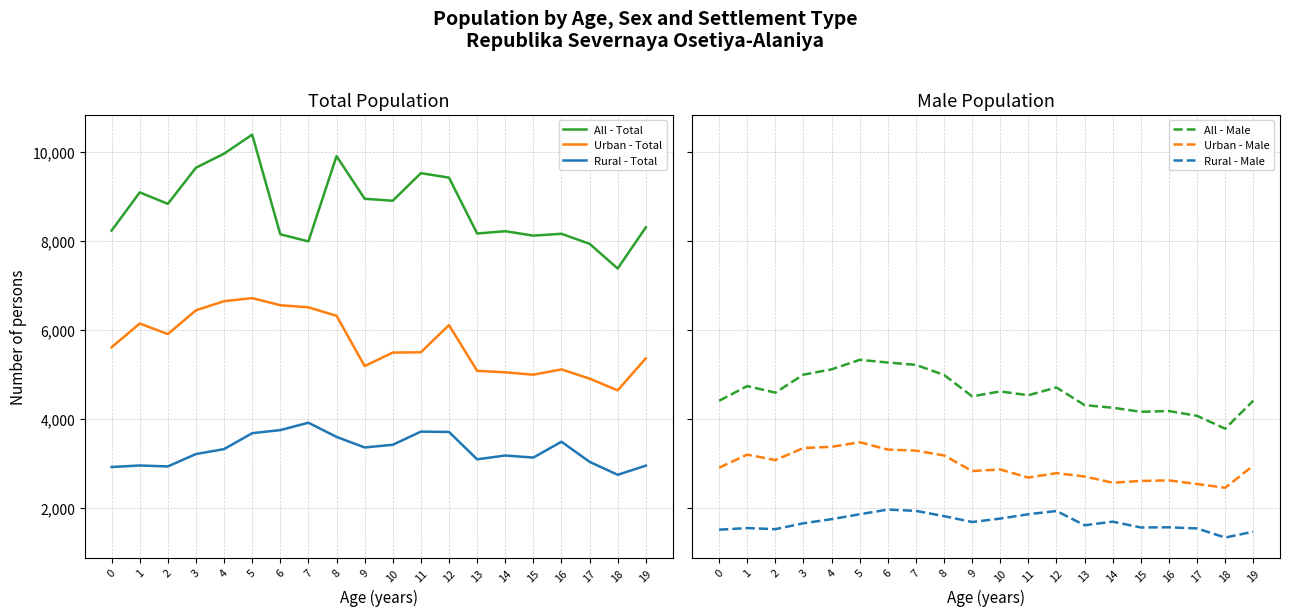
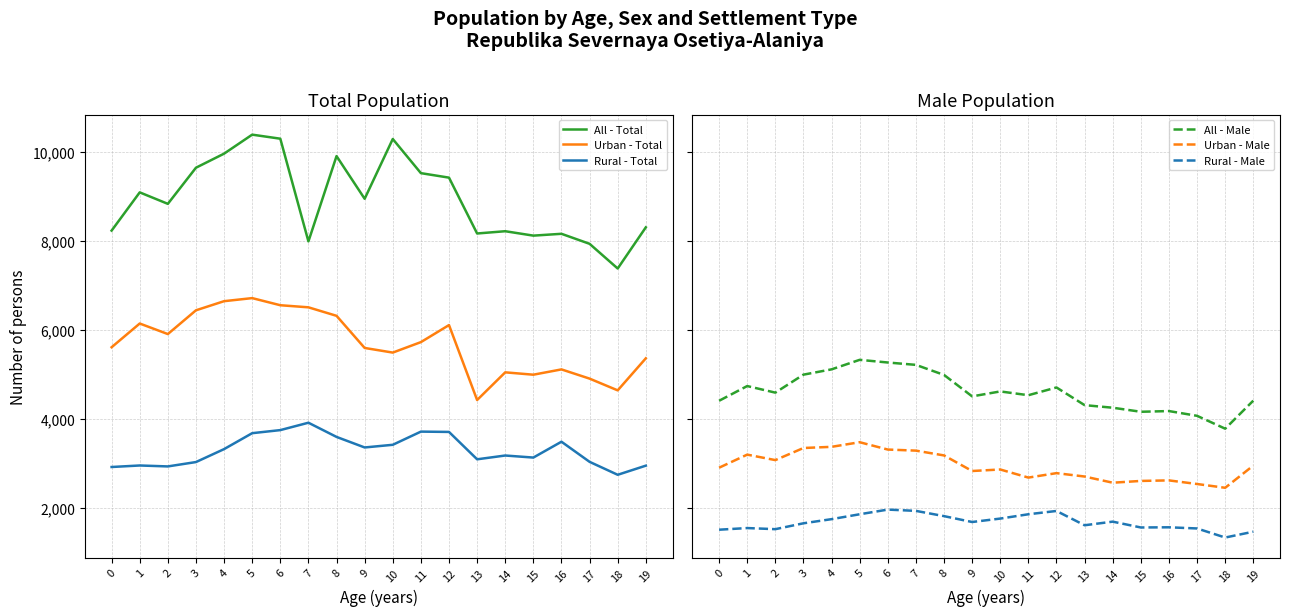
Total Population, Rural - Total, 3: 3,200 -> 3,000
Total Population, All - Total, 6: 8,100 -> 10,300
Total Population, Urban - Total, 9: 5,200 -> 5,600
Total Population, All - Total, 10: 8,900 -> 10,300
Total Population, Urban - Total, 11: 5,500 -> 5,700
Total Population, Urban - Total, 13: 5,100 -> 4,400
